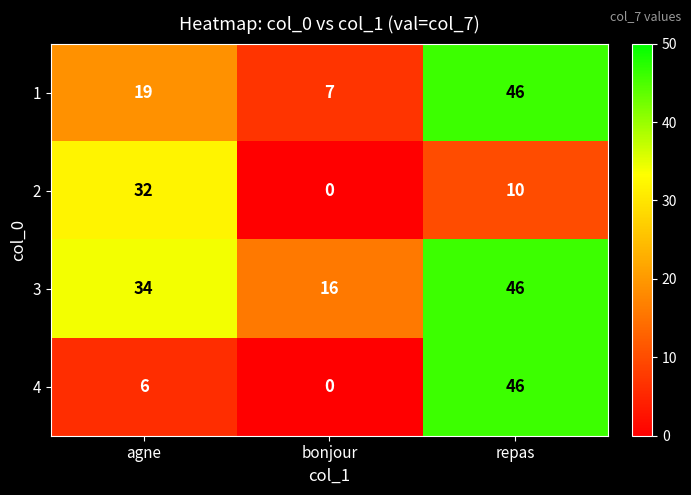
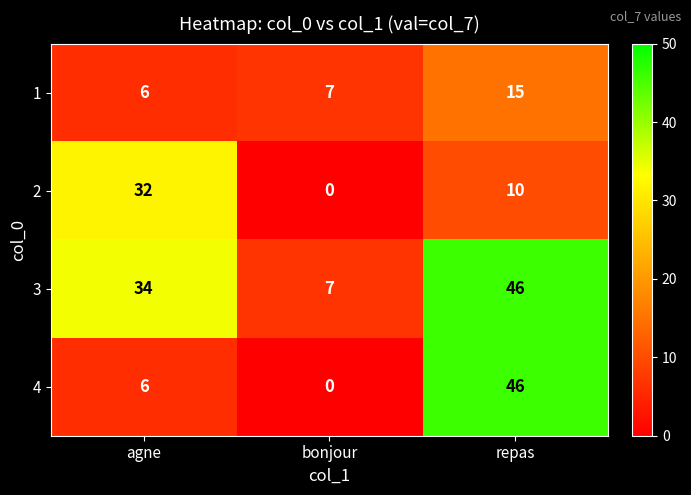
1, agne: 19 -> 6
1, repas: 46 -> 15
3, bonjour: 16 -> 7
